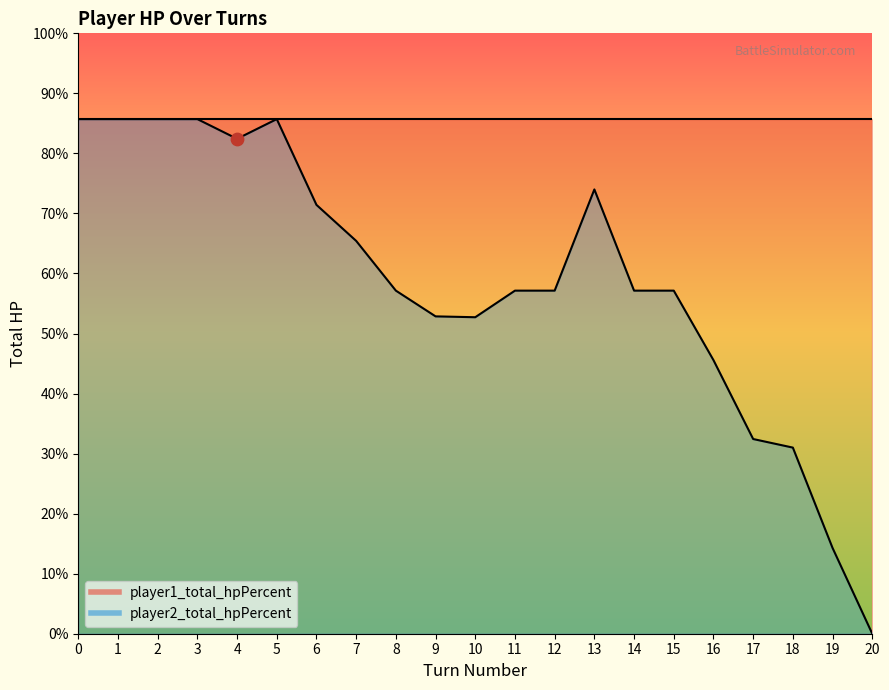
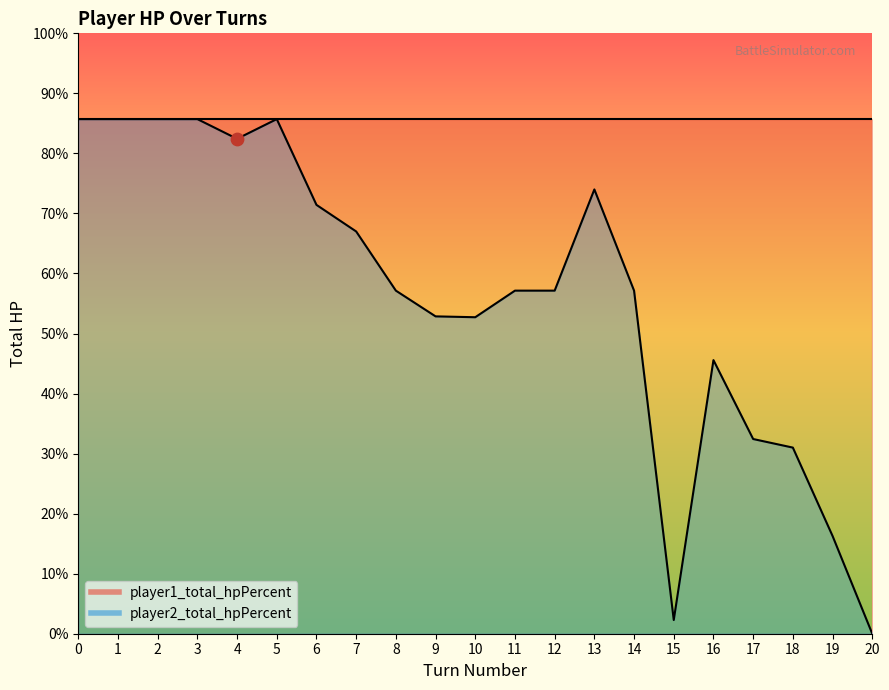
player2_total_hpPercent, 7: 65% -> 67%
player2_total_hpPercent, 15: 57% -> 2%
player2_total_hpPercent, 19: 14% -> 16%
